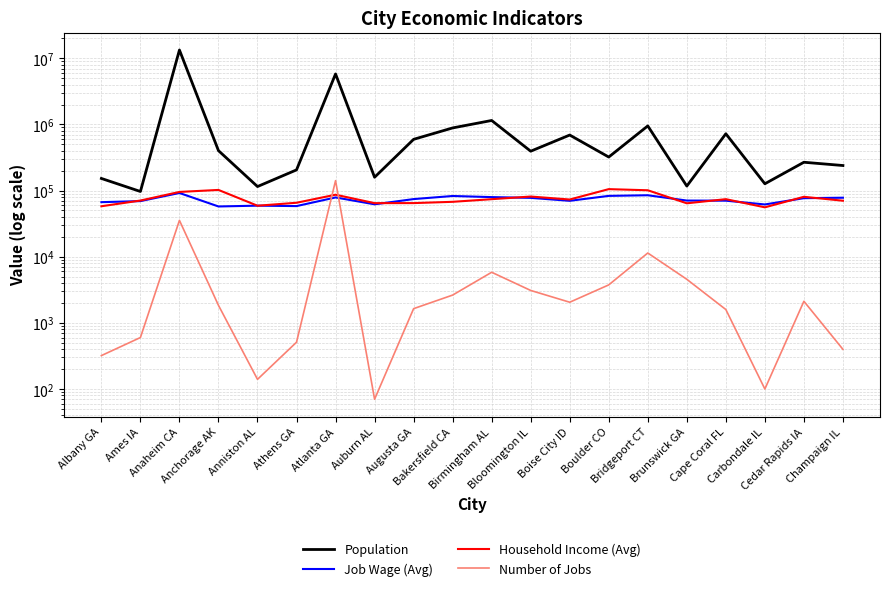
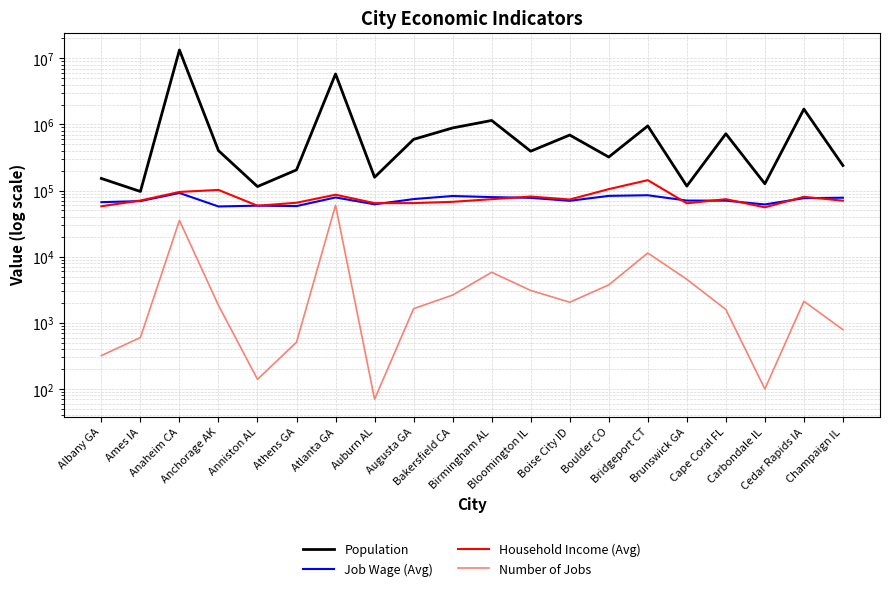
Number of Jobs, Atlanta GA: 140000 -> 60000
Household Income (Avg), Bridgeport CT: 100000 -> 140000
Population, Cedar Rapids IA: 270000 -> 1700000
Number of Jobs, Champaign IL: 400 -> 800
